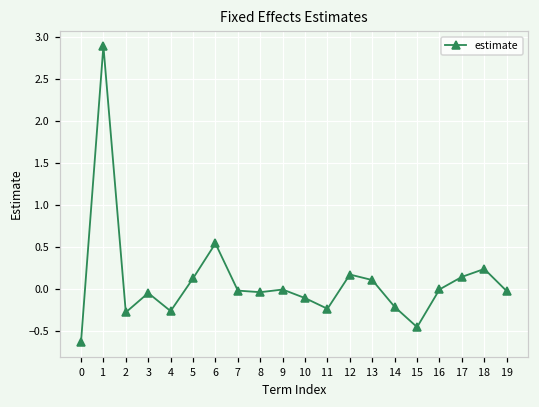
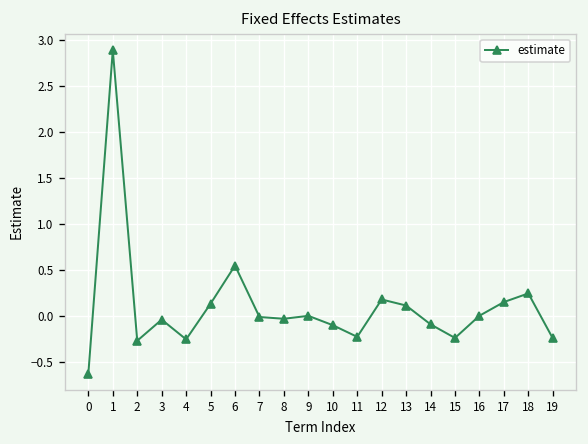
14: -0.2 -> -0.1
15: -0.4 -> -0.2
19: 0.0 -> -0.2
